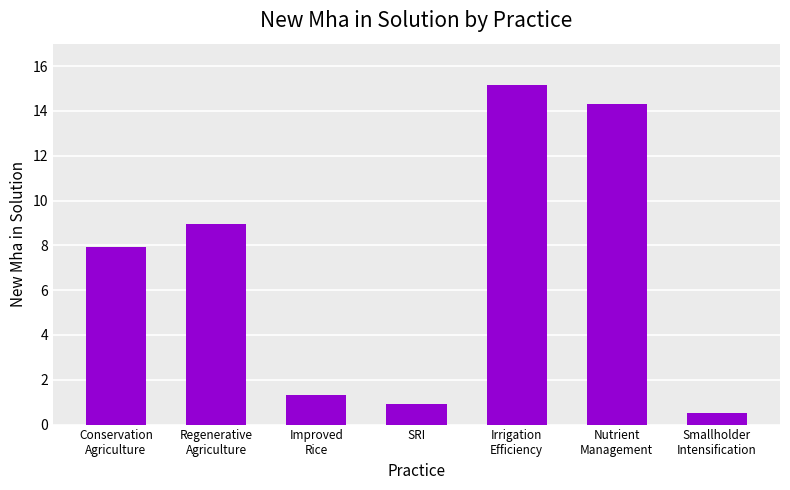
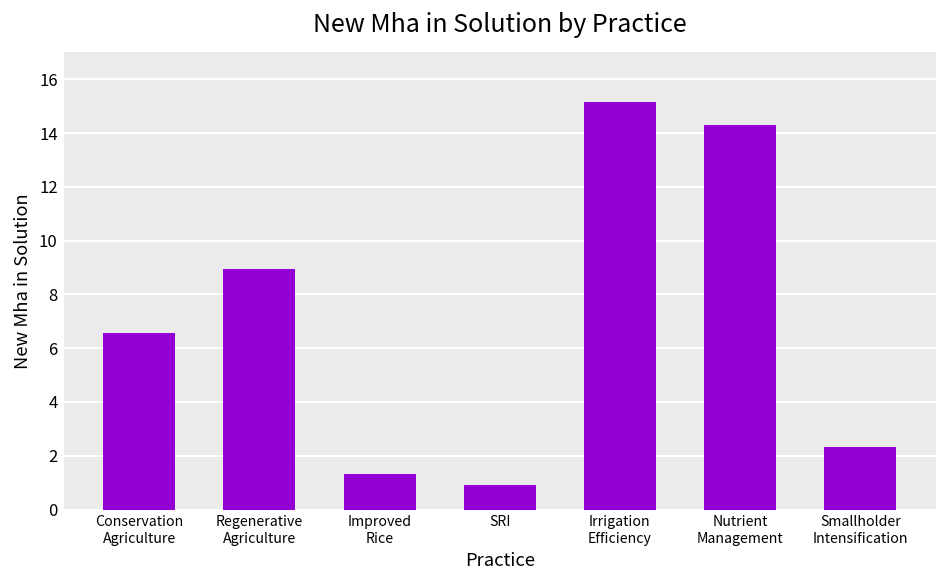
Conservation Agriculture: 7.9 -> 6.6
Smallholder Intensification: 0.5 -> 2.3
